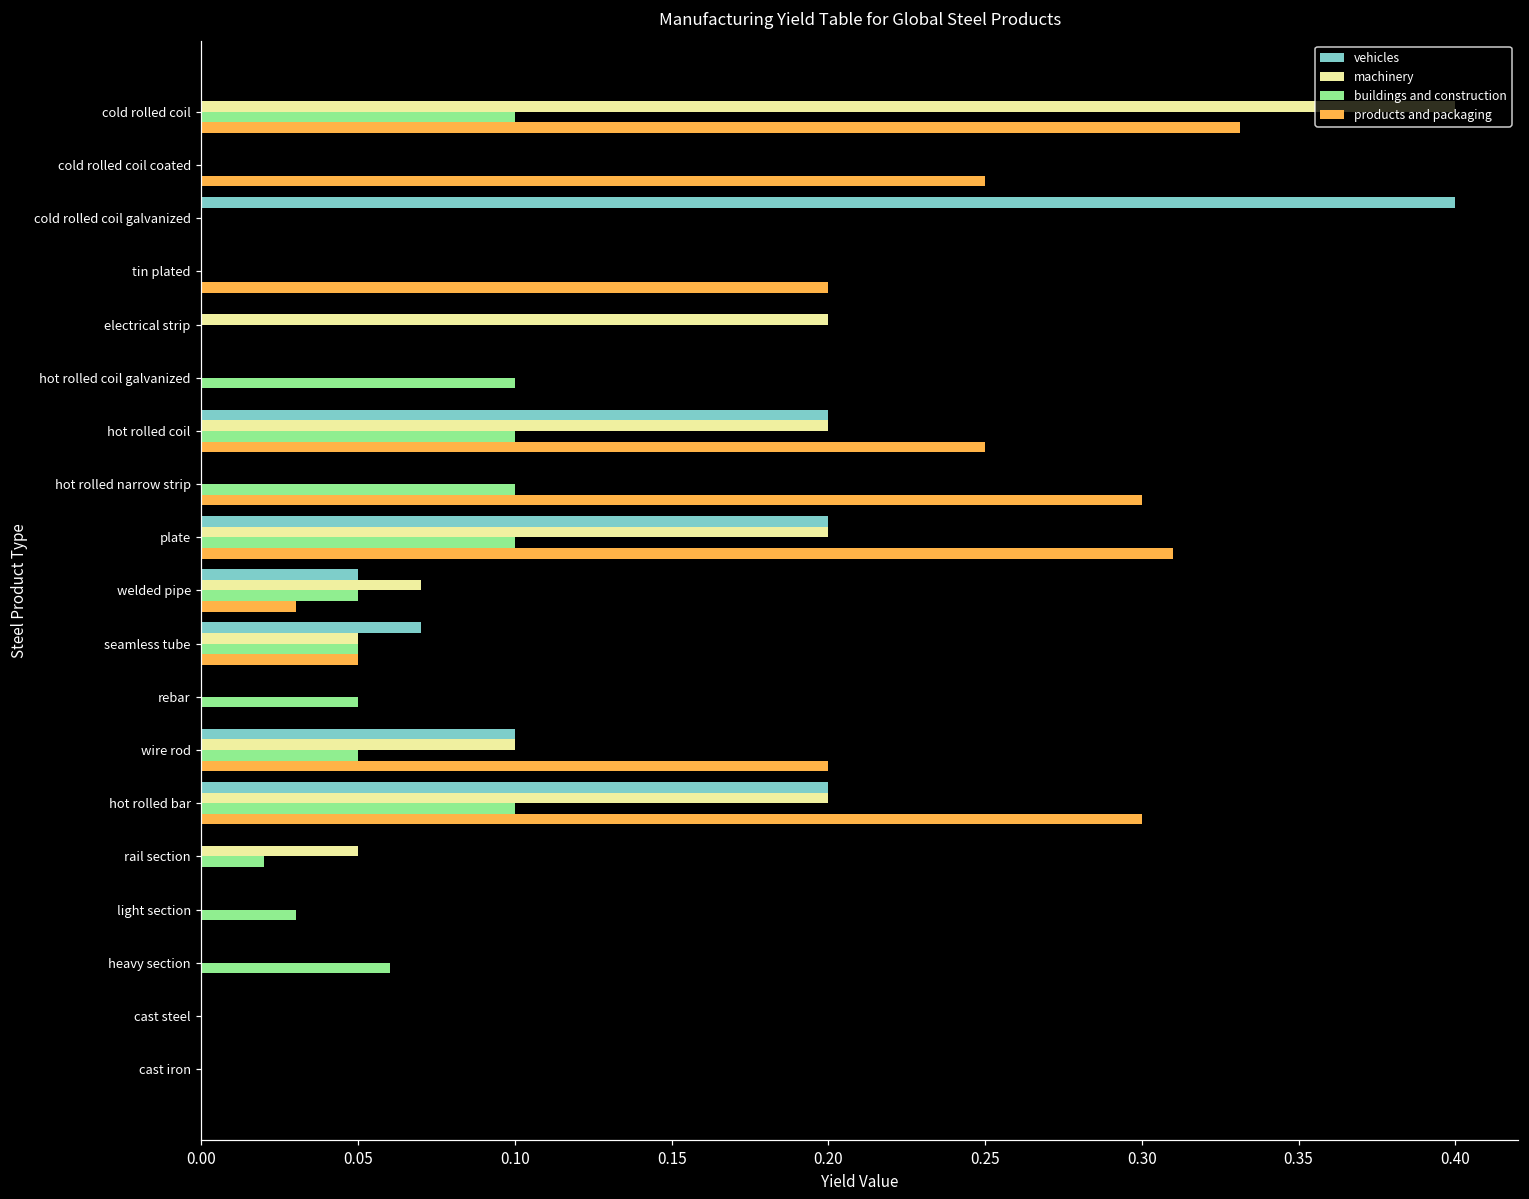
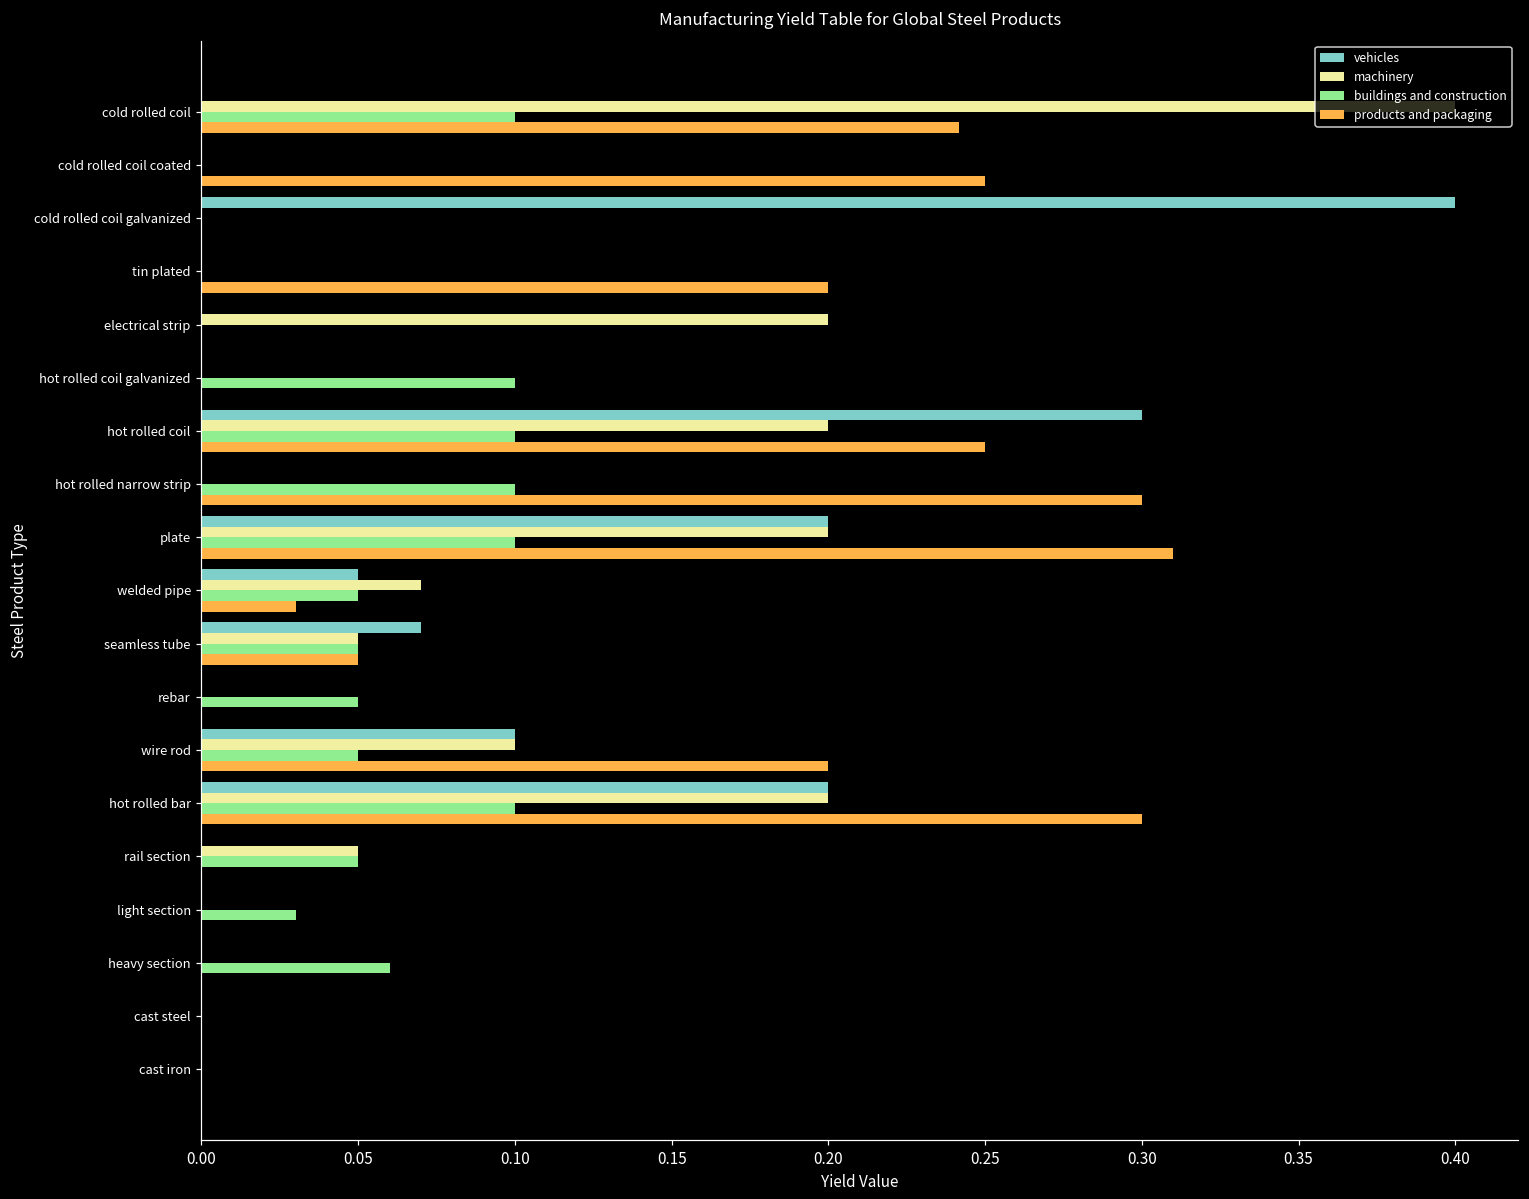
products and packaging, cold rolled coil: 0.331 -> 0.242
vehicles, hot rolled coil: 0.2 -> 0.3
buildings and construction, rail section: 0.02 -> 0.05
